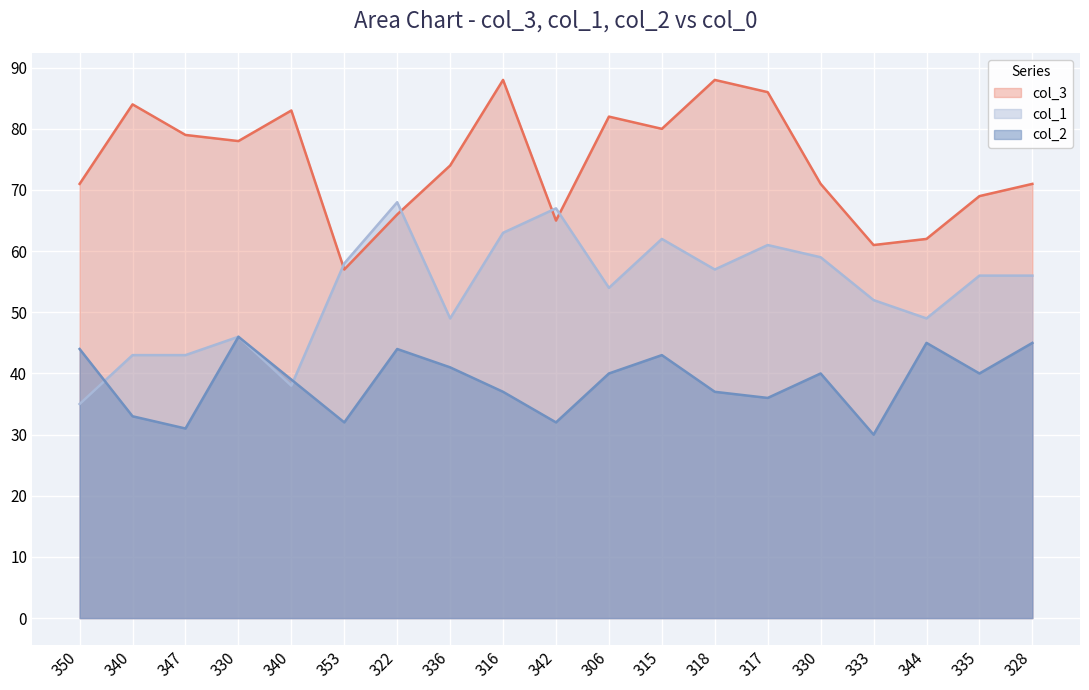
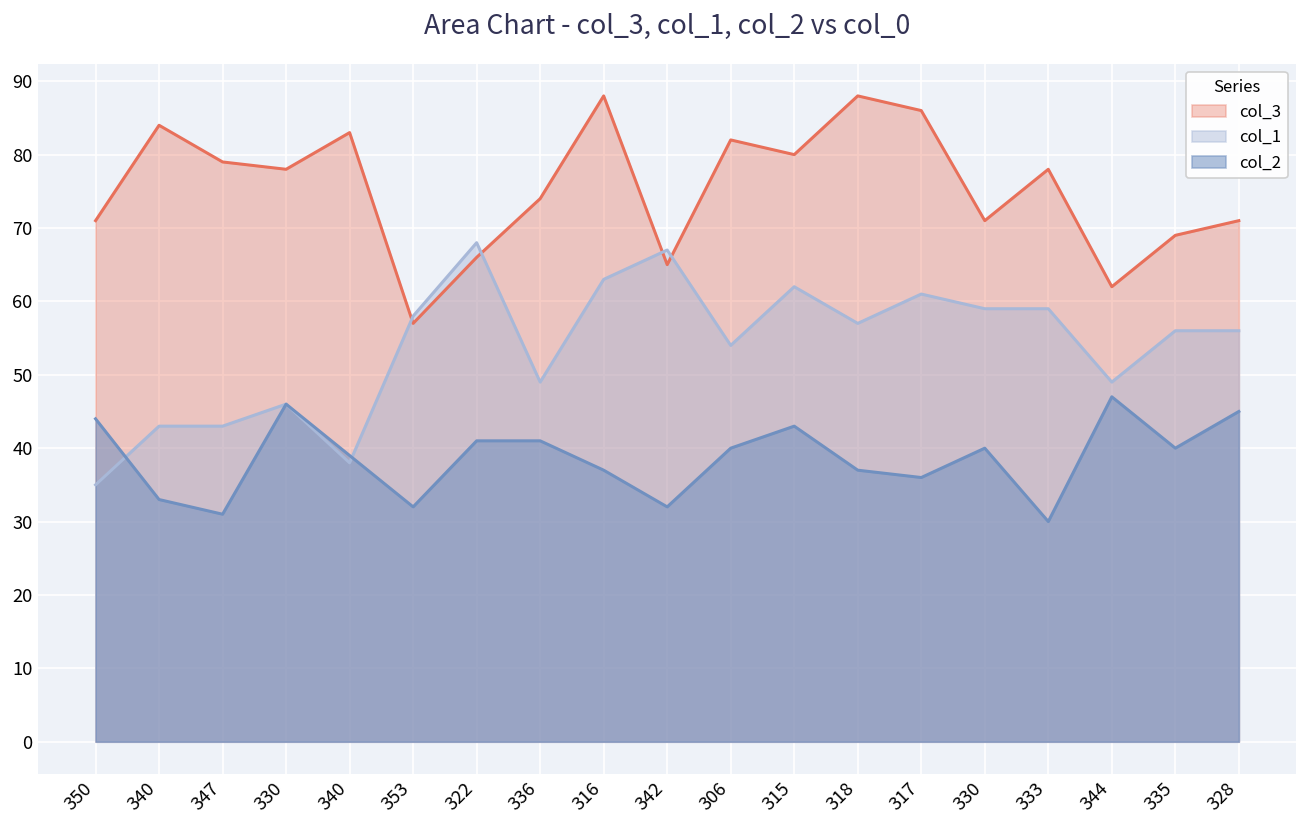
col_2, 322: 44 -> 41
col_3, 333: 61 -> 78
col_1, 333: 52 -> 59
col_2, 344: 45 -> 47
